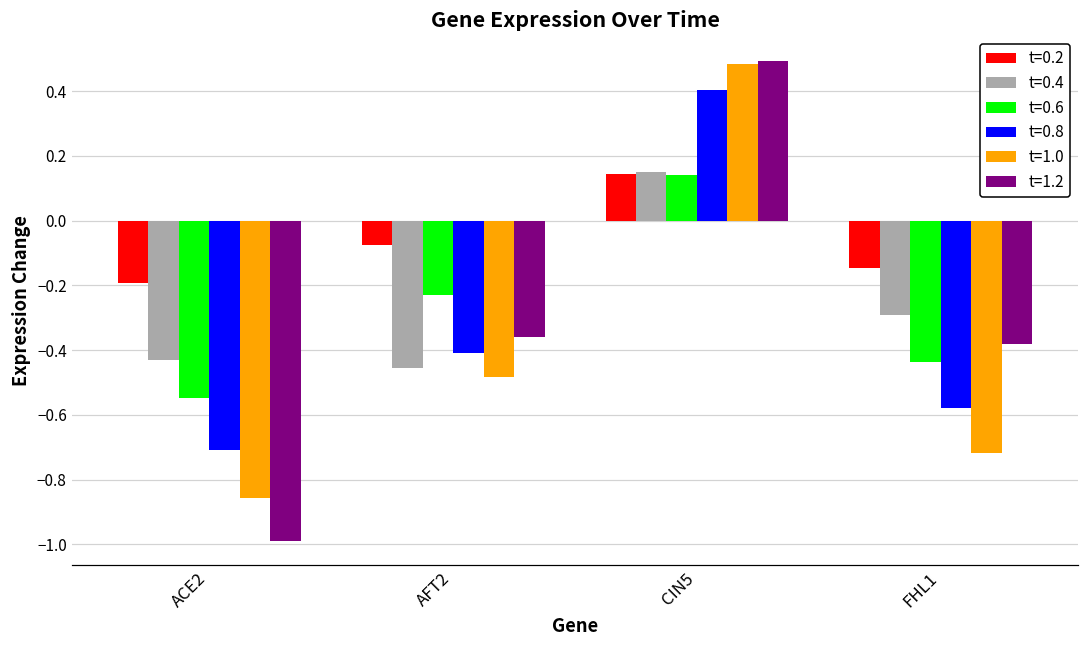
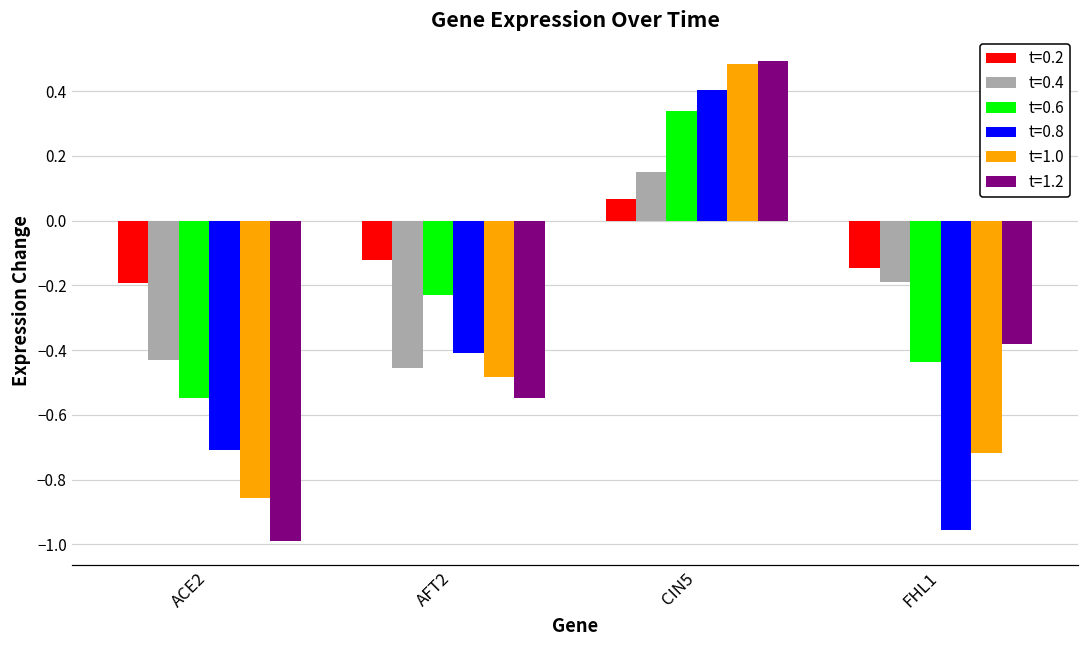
t=0.2, AFT2: -0.07 -> -0.12
t=1.2, AFT2: -0.36 -> -0.55
t=0.2, CIN5: 0.14 -> 0.07
t=0.6, CIN5: 0.14 -> 0.34
t=0.4, FHL1: -0.29 -> -0.19
t=0.8, FHL1: -0.58 -> -0.96
